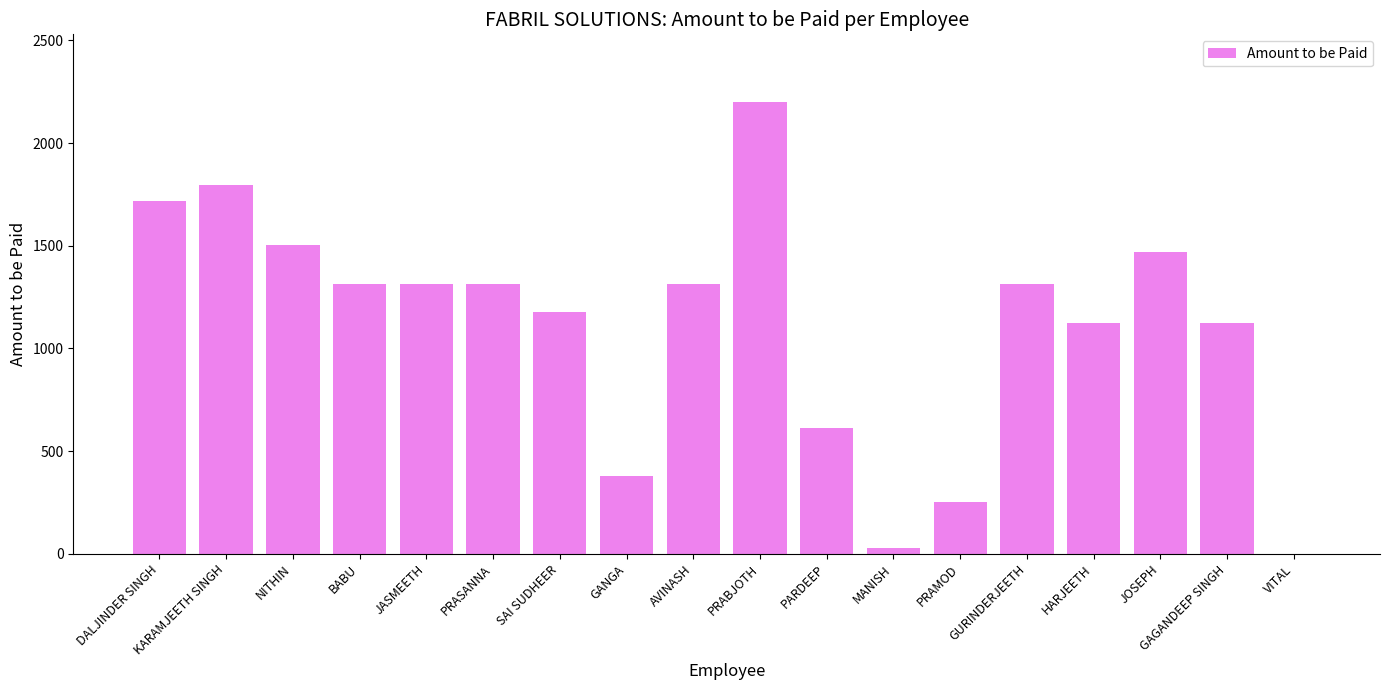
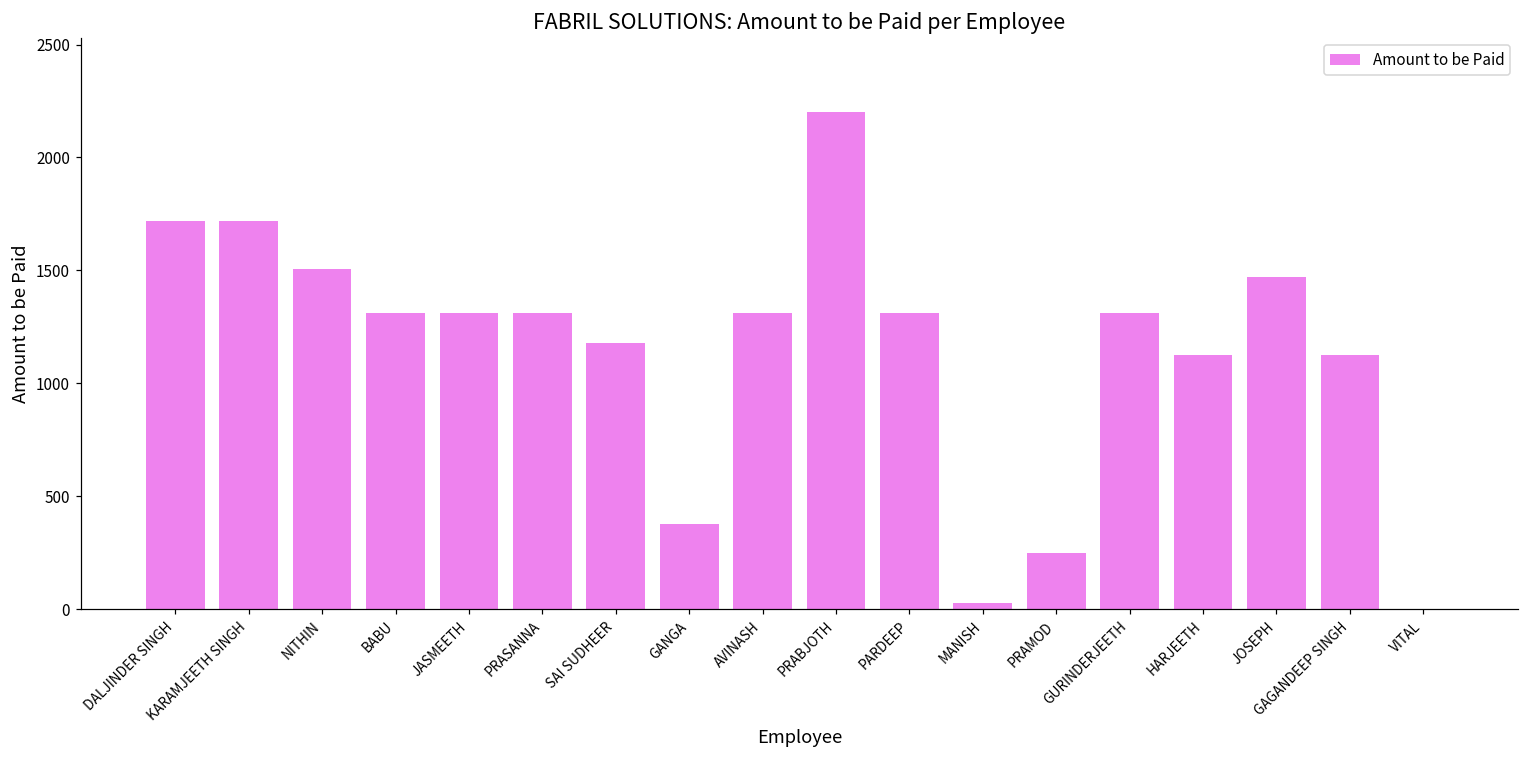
KARAMJEETH SINGH: 1790 -> 1720
PARDEEP: 610 -> 1310
